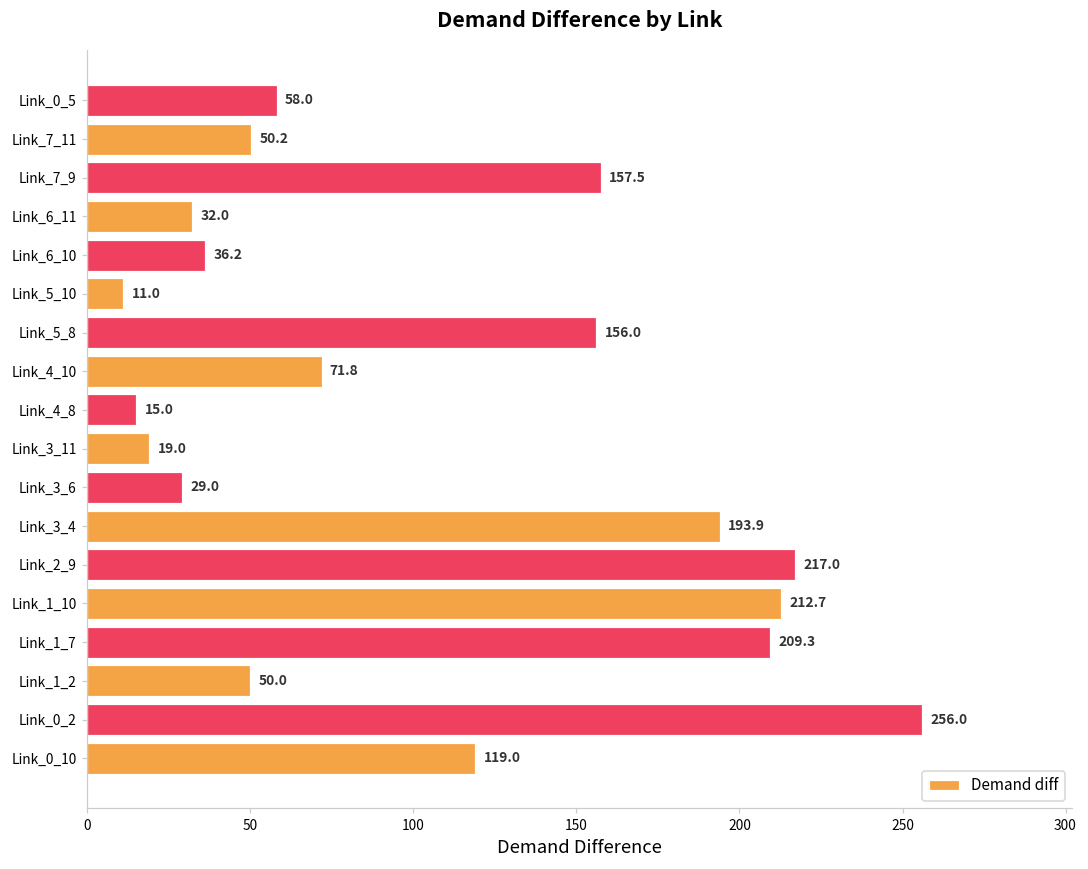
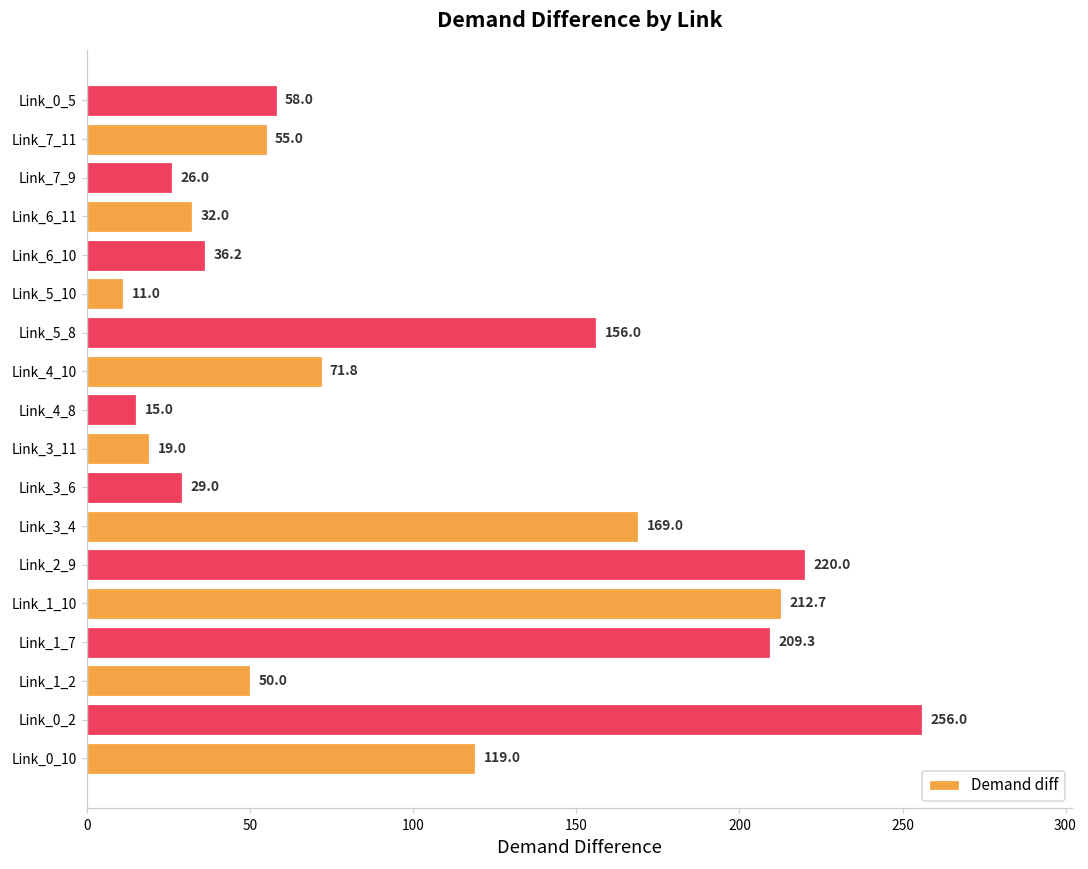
Link_7_11: 50.2 -> 55.0
Link_7_9: 157.5 -> 26.0
Link_3_4: 193.9 -> 169.0
Link_2_9: 217.0 -> 220.0
